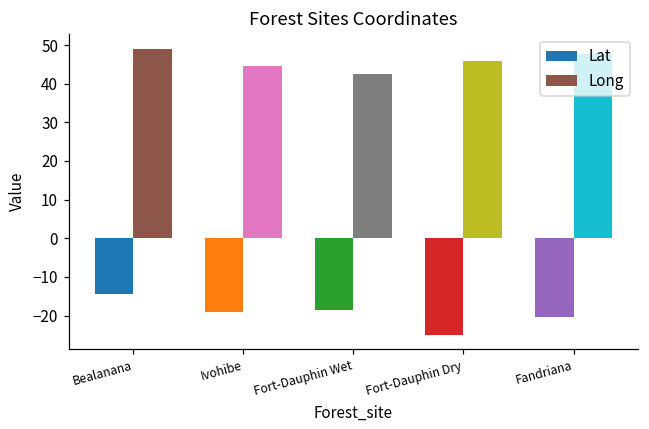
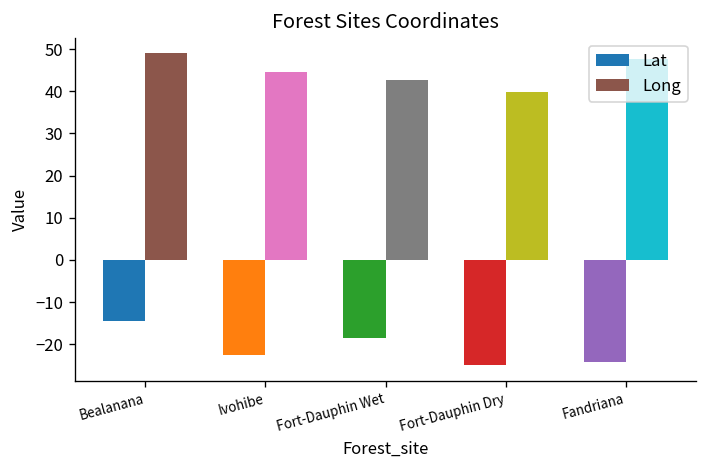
Lat, Ivohibe: -19 -> -22
Long, Fort-Dauphin Dry: 46 -> 40
Lat, Fandriana: -20 -> -24
